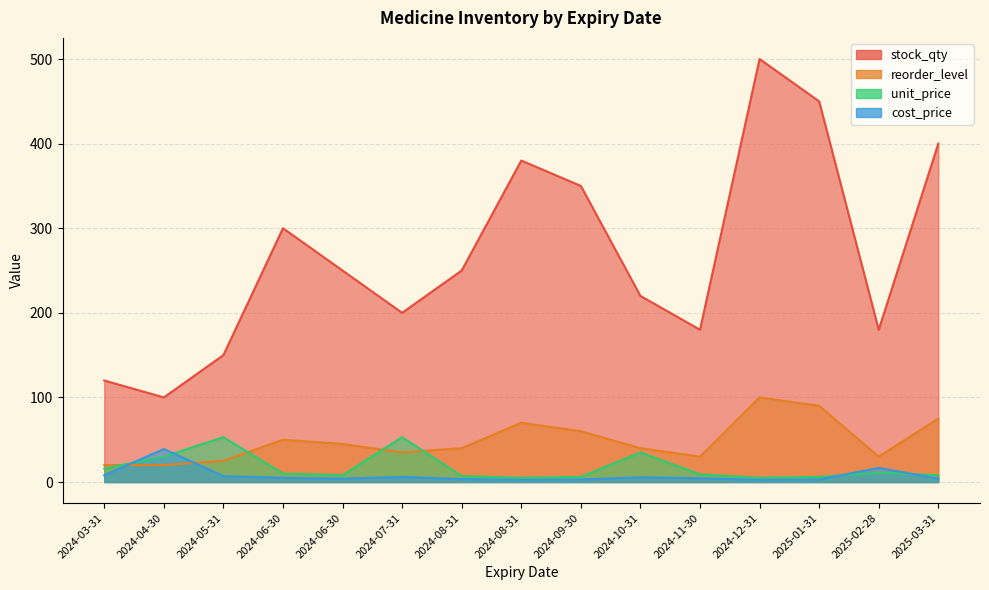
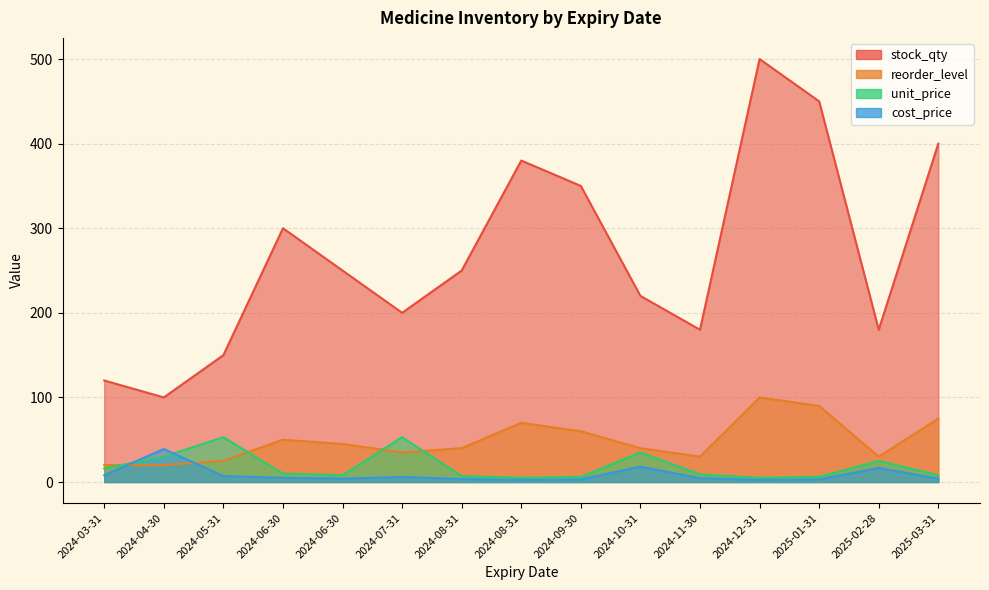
cost_price, 2024-10-31: 10 -> 20
unit_price, 2025-02-28: 10 -> 30
